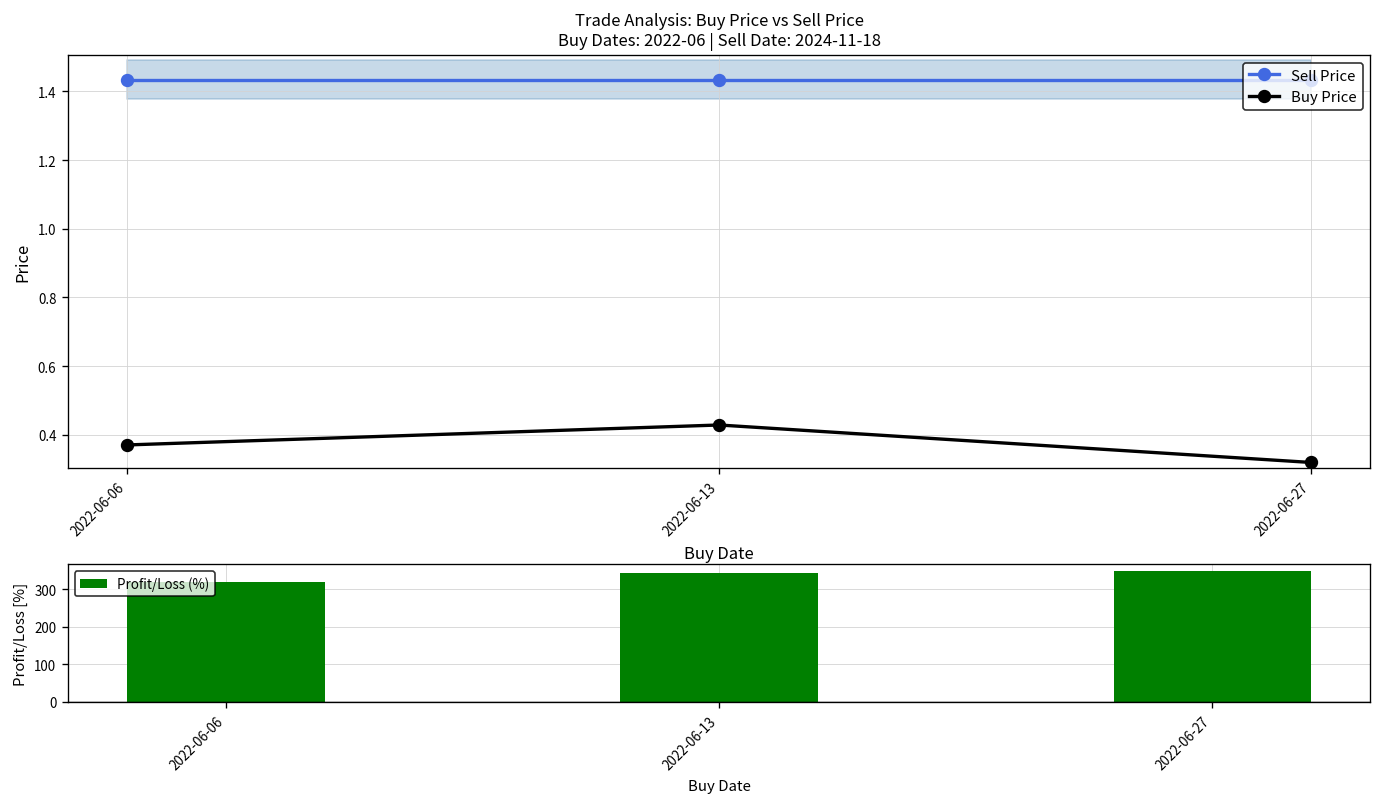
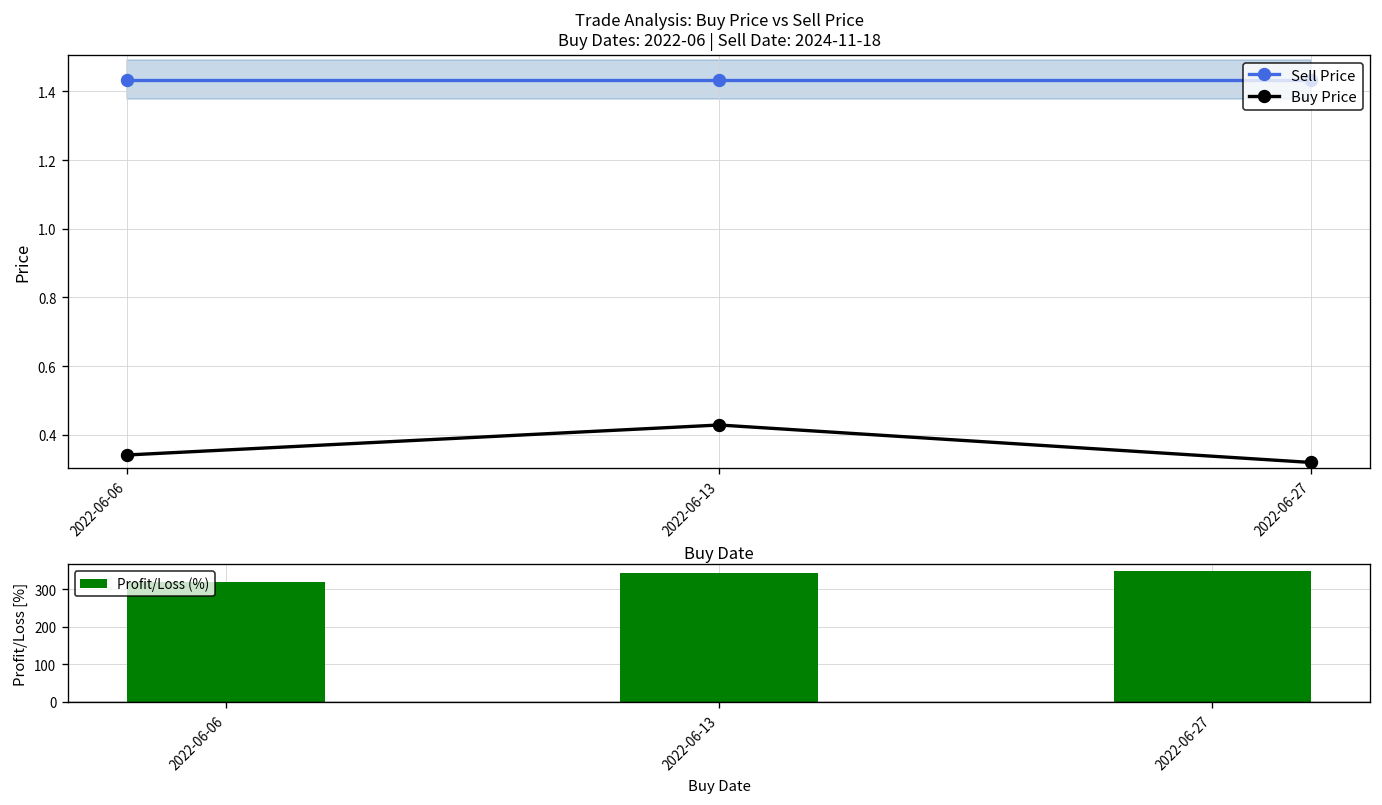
Trade Analysis: Buy Price vs Sell Price Buy Dates: 2022-06 | Sell Date: 2024-11-18, Buy Price, 2022-06-06: 0.37 -> 0.34
